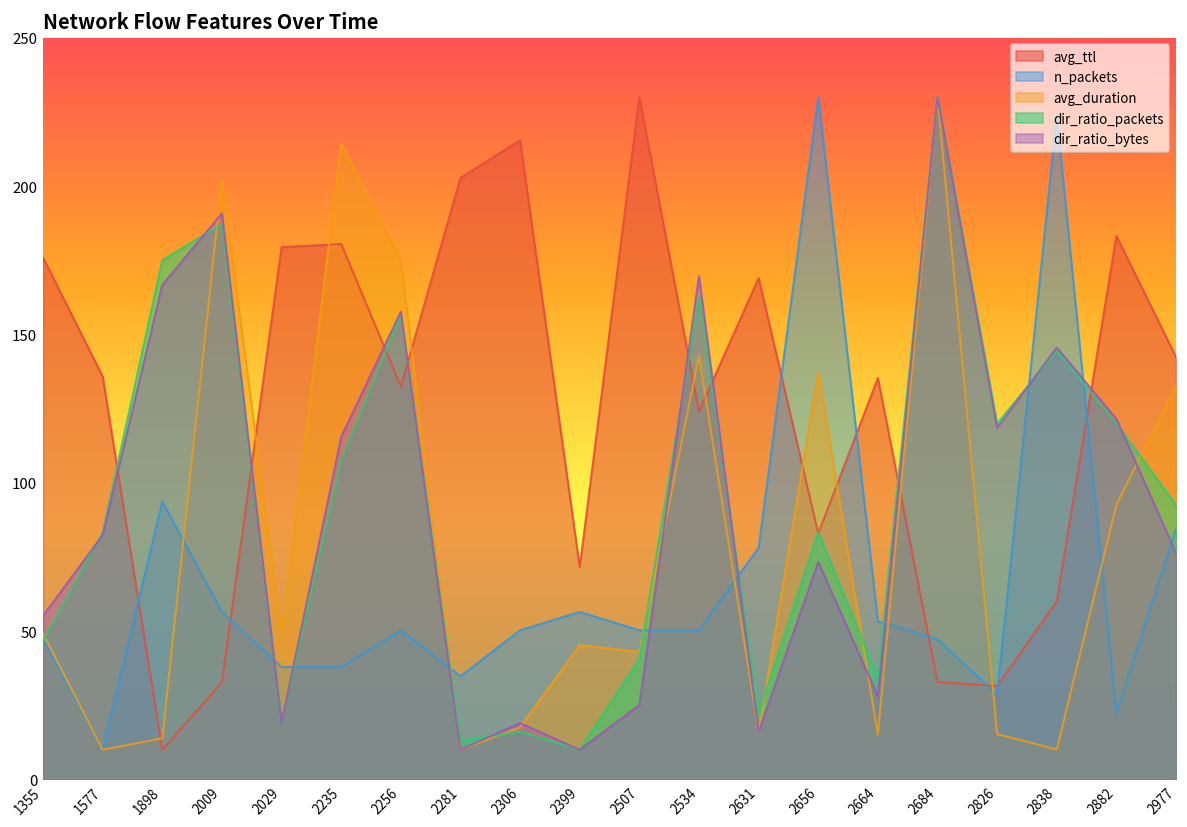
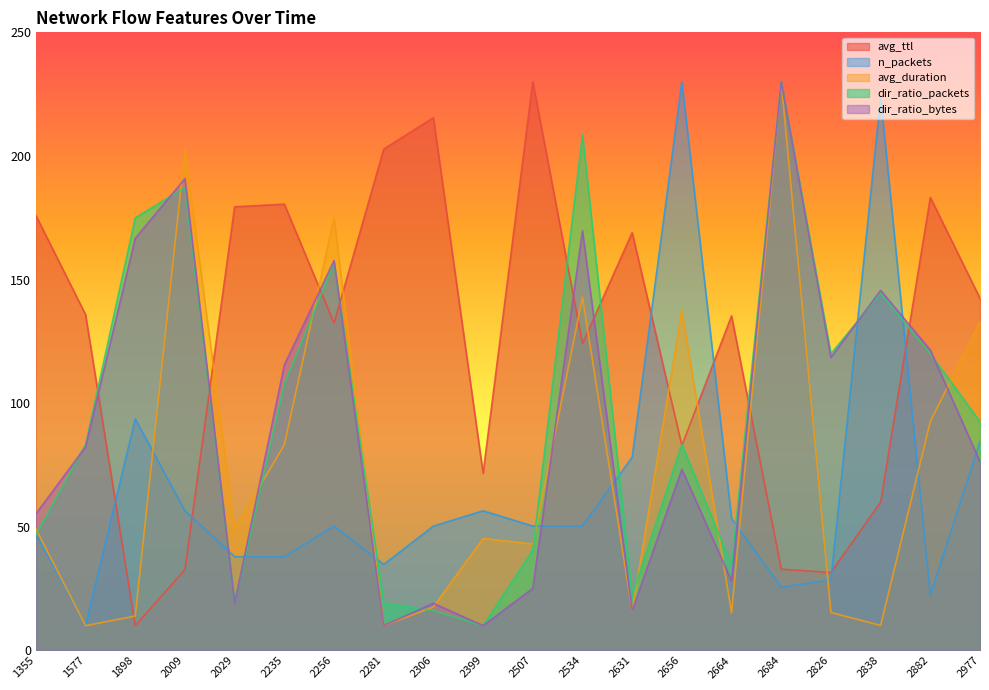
avg_duration, 2235: 214 -> 83
dir_ratio_packets, 2281: 13 -> 19
dir_ratio_packets, 2534: 163 -> 209
n_packets, 2684: 47 -> 25
